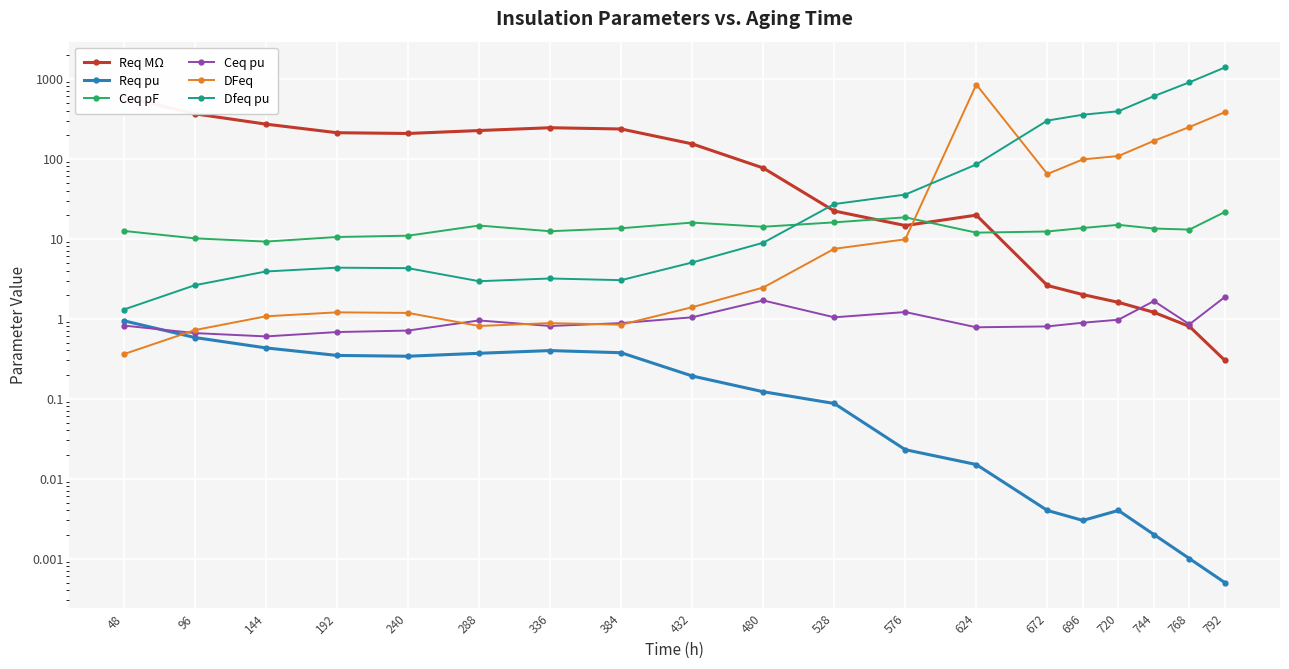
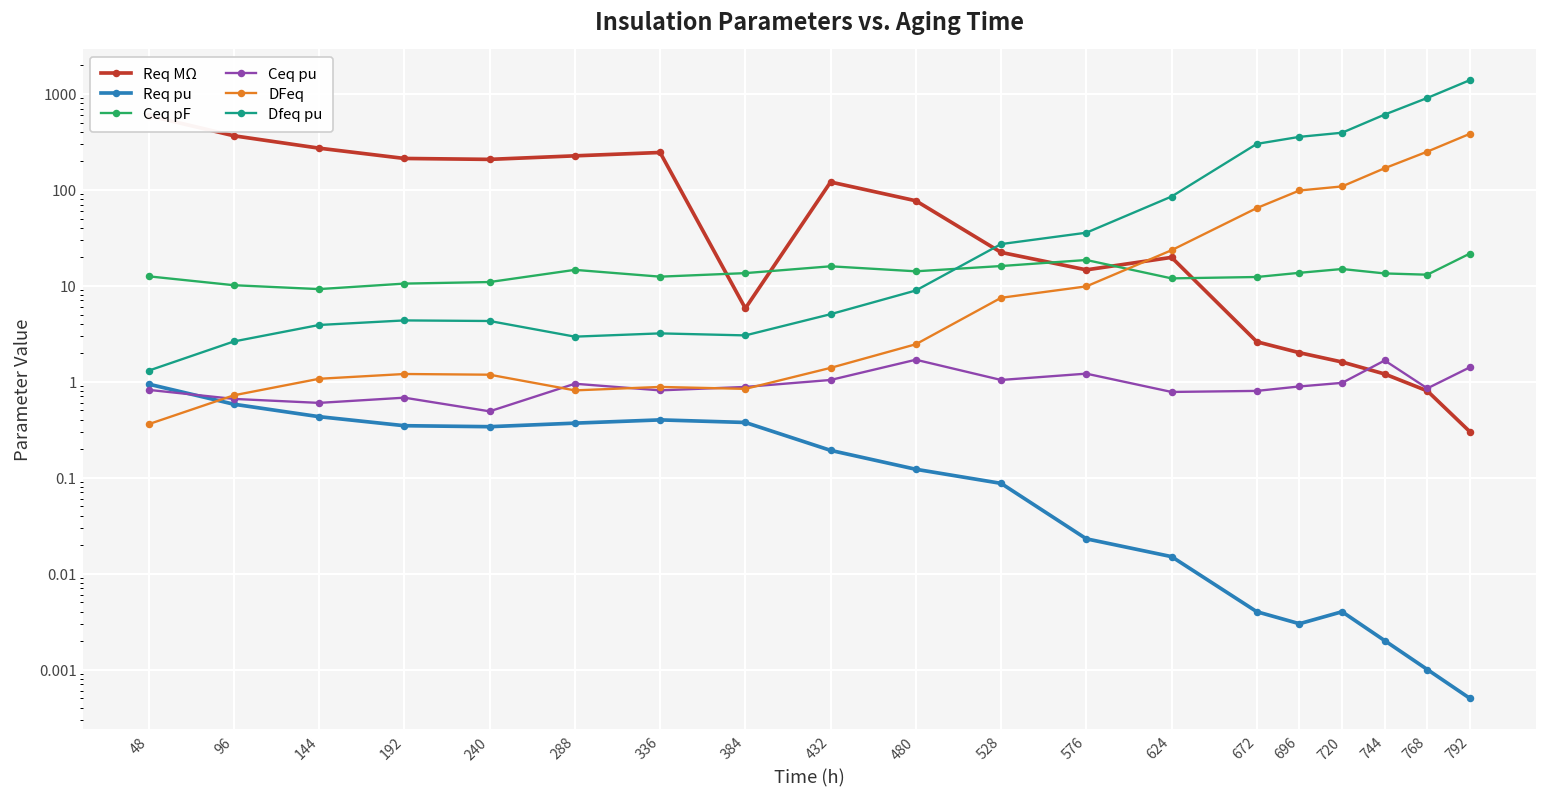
Ceq pu, 240: 0.7 -> 0.5
Req MΩ, 384: 240 -> 6
Req MΩ, 432: 150 -> 120
DFeq, 624: 800 -> 23
Ceq pu, 792: 1.9 -> 1.4
